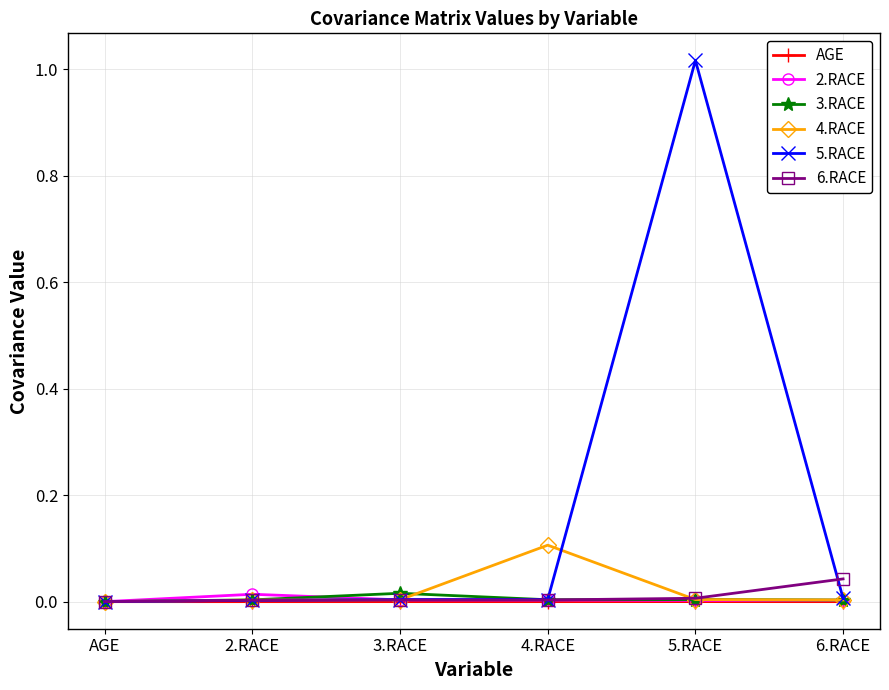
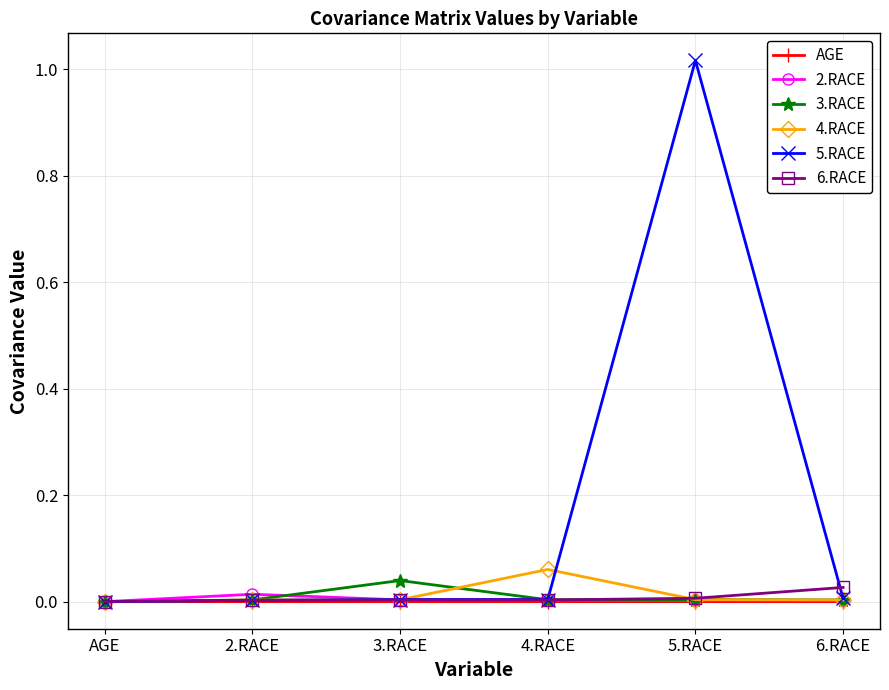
3.RACE, 3.RACE: 0.02 -> 0.04
4.RACE, 4.RACE: 0.11 -> 0.06
6.RACE, 6.RACE: 0.04 -> 0.03
